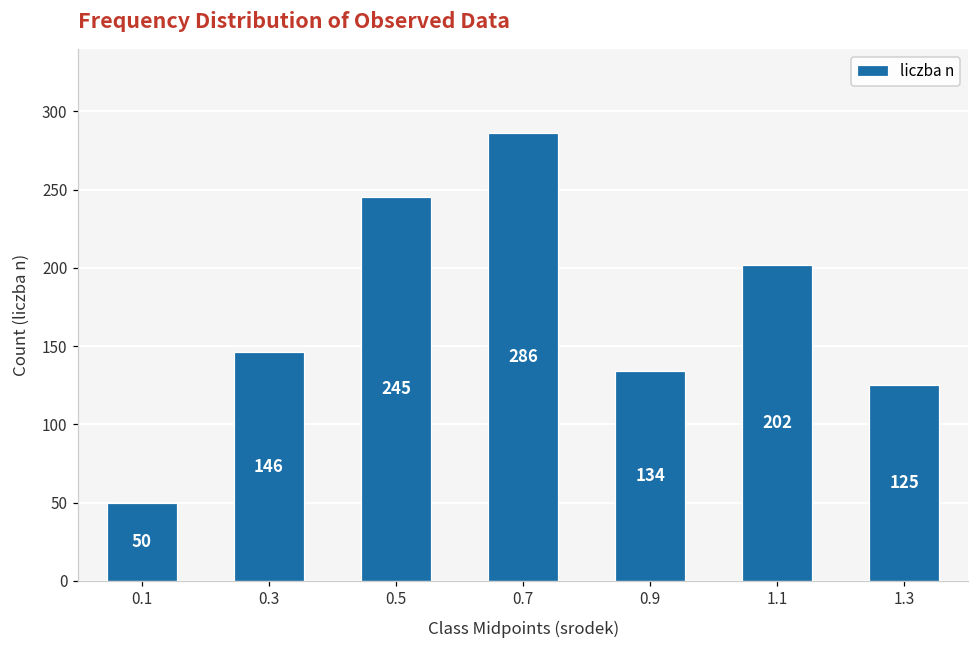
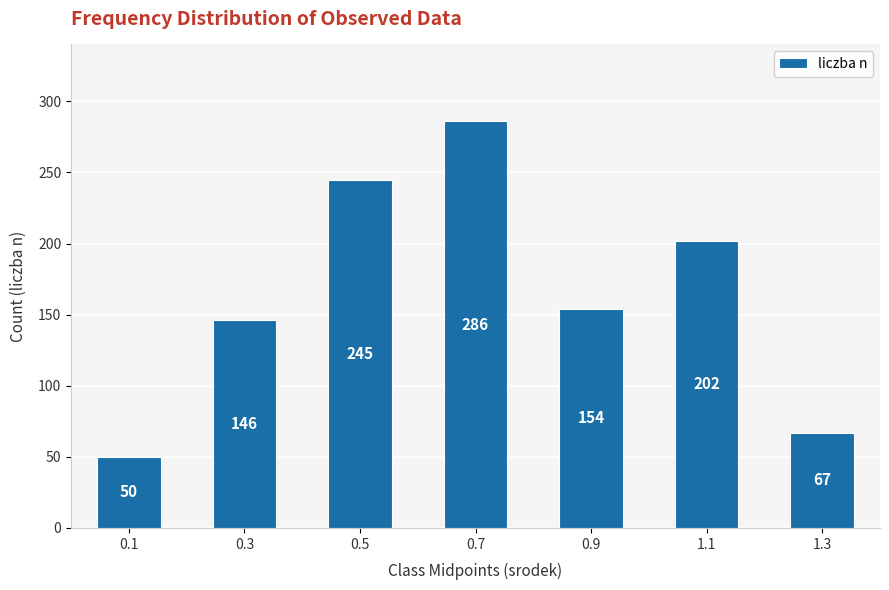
0.9: 134 -> 154
1.3: 125 -> 67
